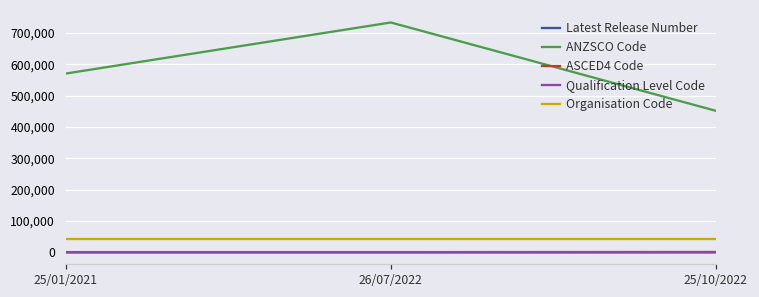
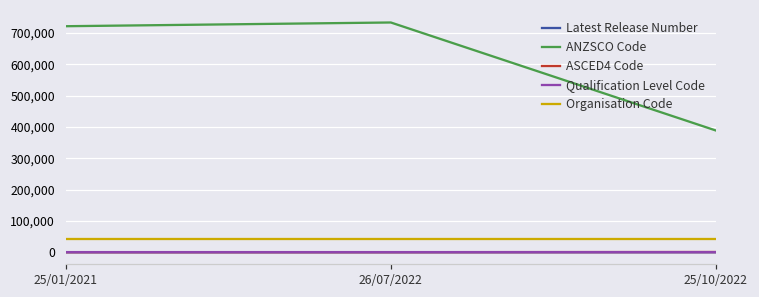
ANZSCO Code, 25/01/2021: 570,000 -> 720,000
ANZSCO Code, 25/10/2022: 450,000 -> 390,000
